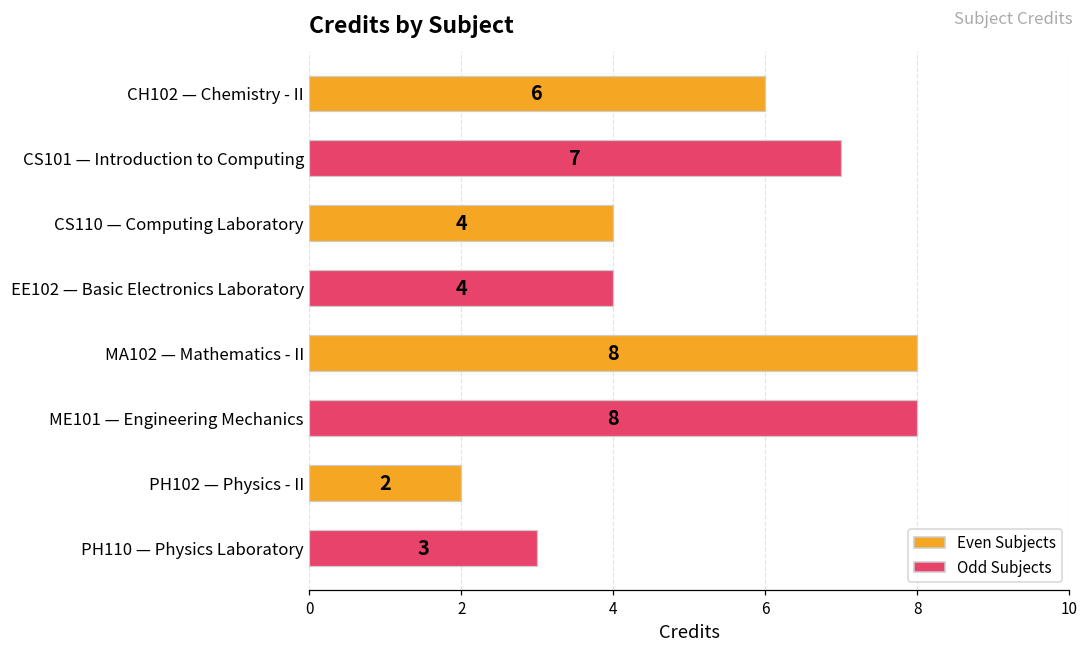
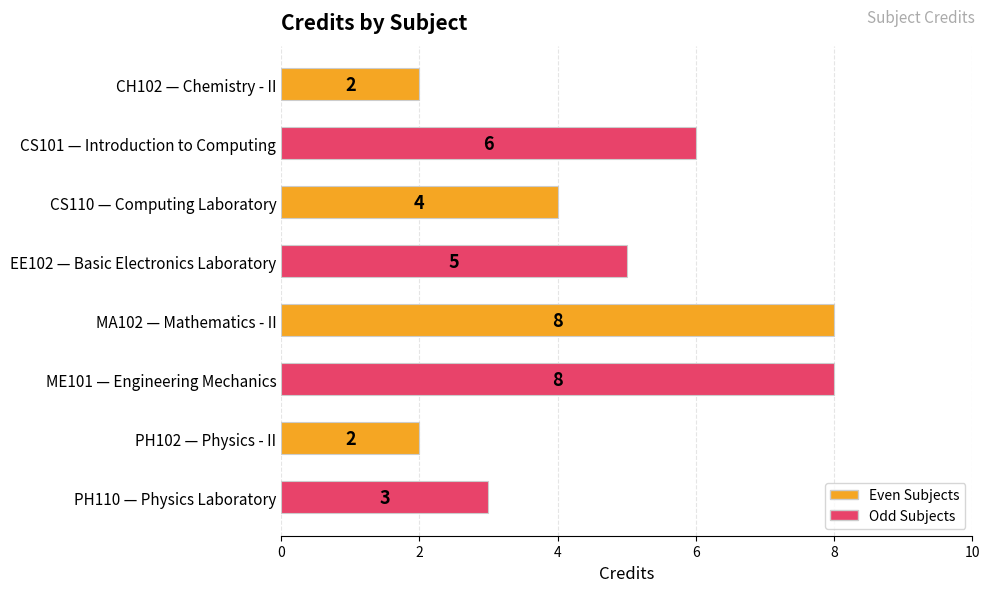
CH102 — Chemistry - II: 6 -> 2
CS101 — Introduction to Computing: 7 -> 6
EE102 — Basic Electronics Laboratory: 4 -> 5
